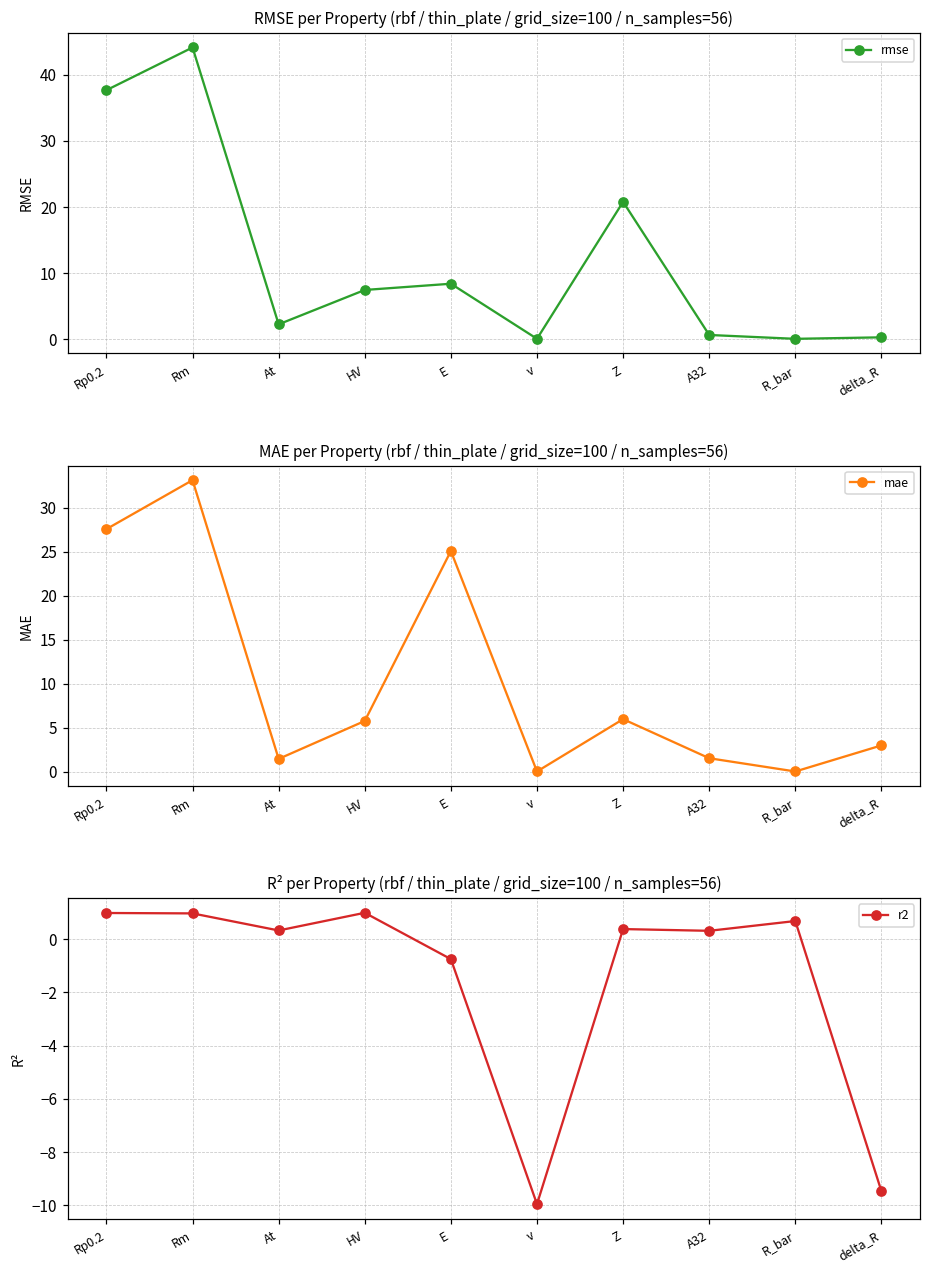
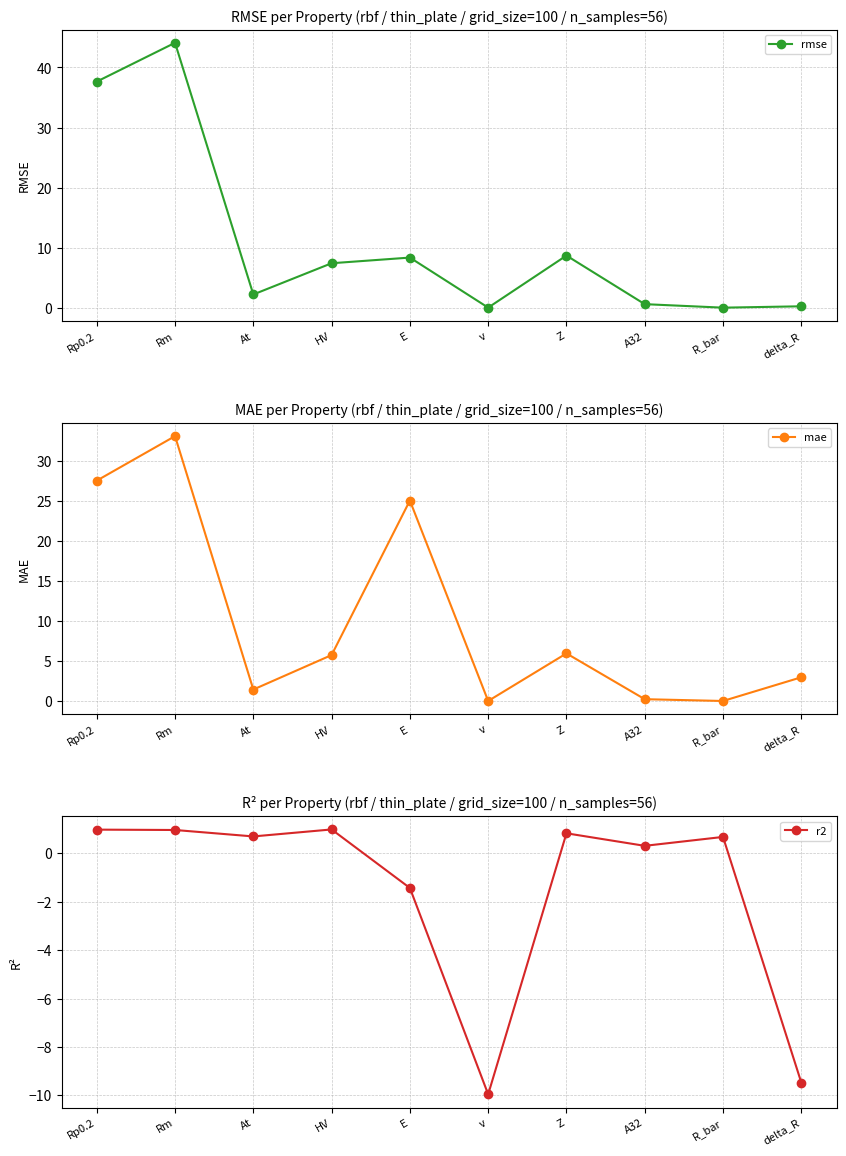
RMSE per Property (rbf / thin_plate / grid_size=100 / n_samples=56), Z: 21 -> 9
MAE per Property (rbf / thin_plate / grid_size=100 / n_samples=56), A32: 2 -> 0
R² per Property (rbf / thin_plate / grid_size=100 / n_samples=56), At: 0.3 -> 0.7
R² per Property (rbf / thin_plate / grid_size=100 / n_samples=56), E: -0.8 -> -1.4
R² per Property (rbf / thin_plate / grid_size=100 / n_samples=56), Z: 0.4 -> 0.8
